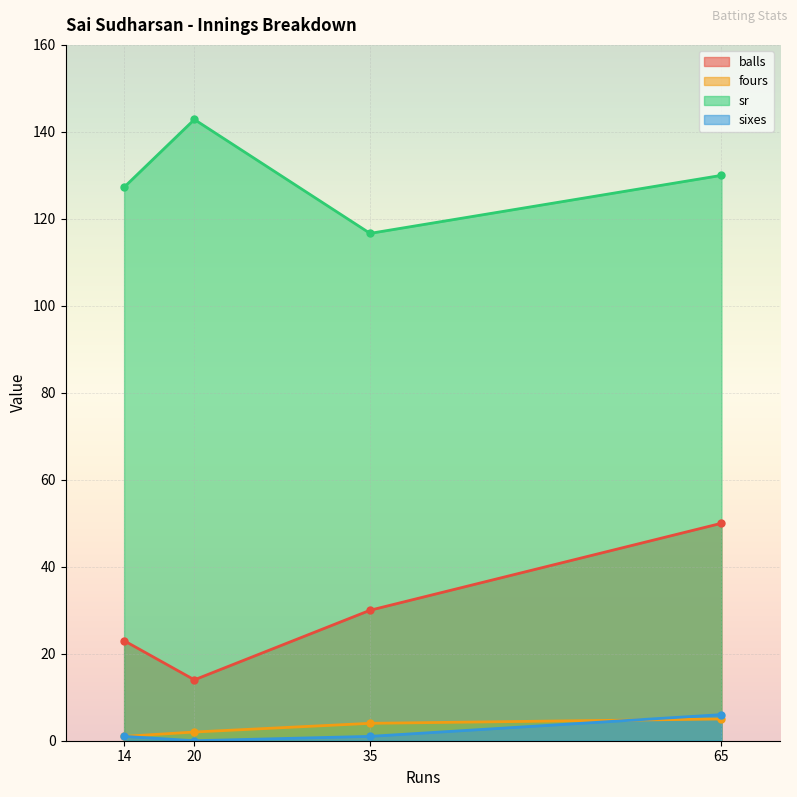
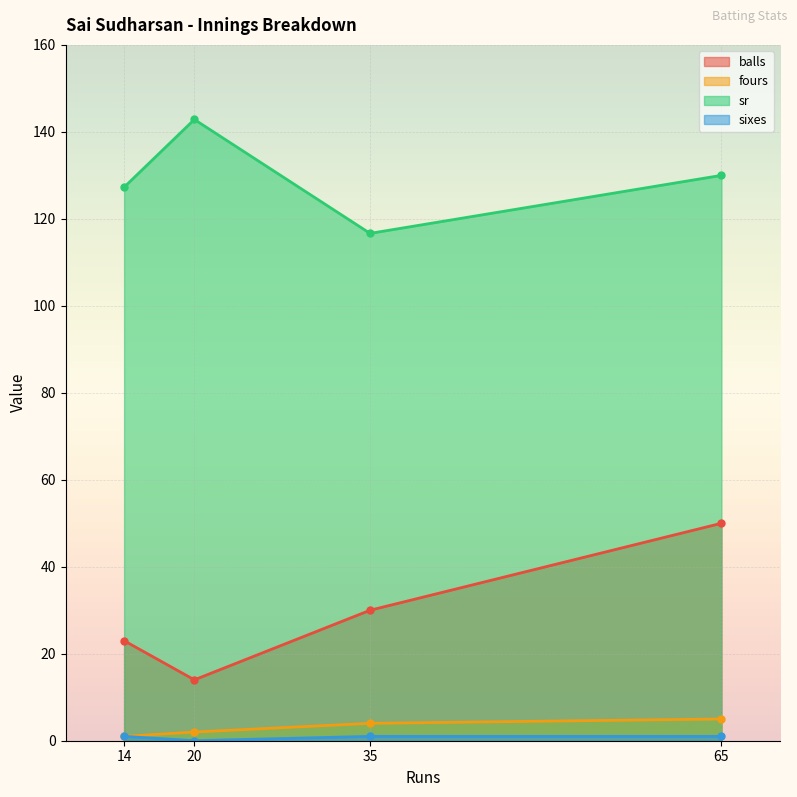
sixes, 65: 6 -> 1
